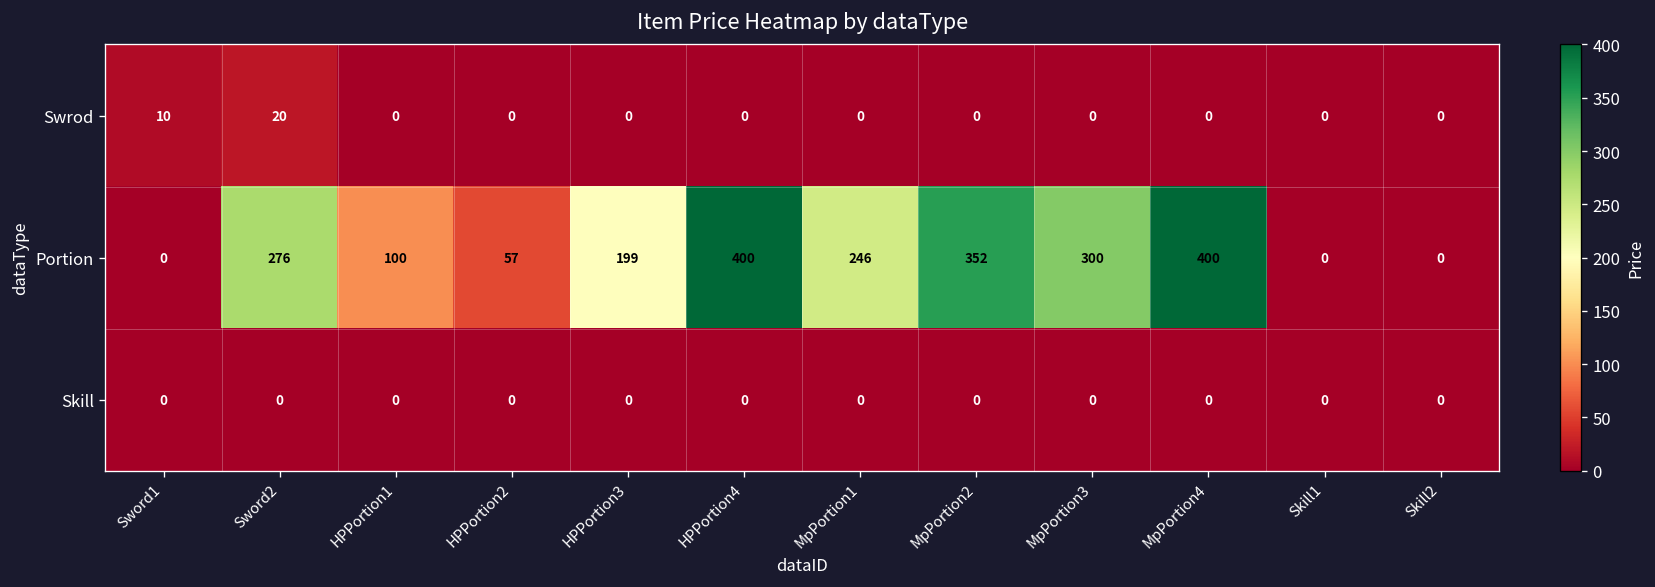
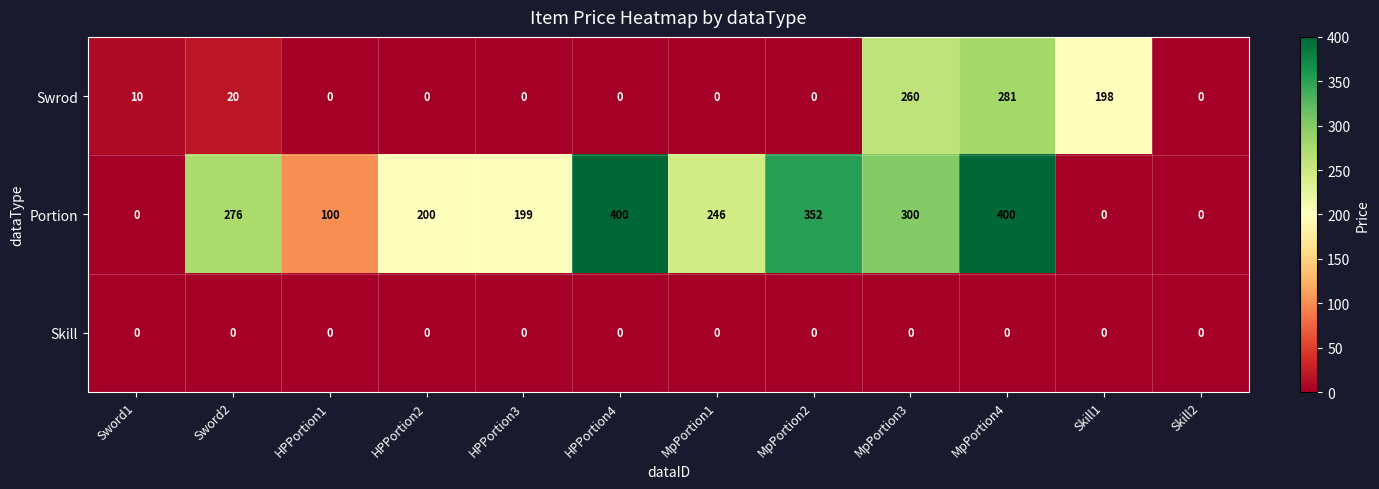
Swrod, MpPortion3: 0 -> 260
Swrod, MpPortion4: 0 -> 281
Swrod, Skill1: 0 -> 198
Portion, HPPortion2: 57 -> 200
